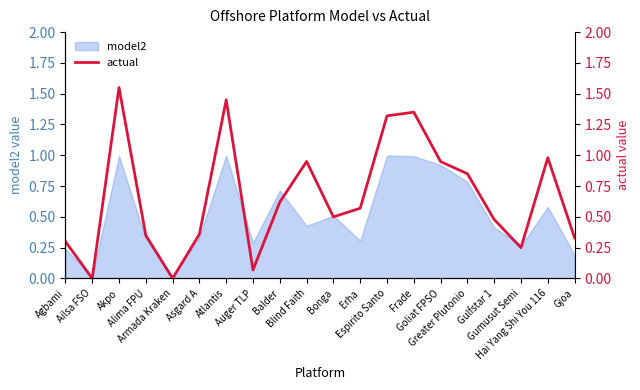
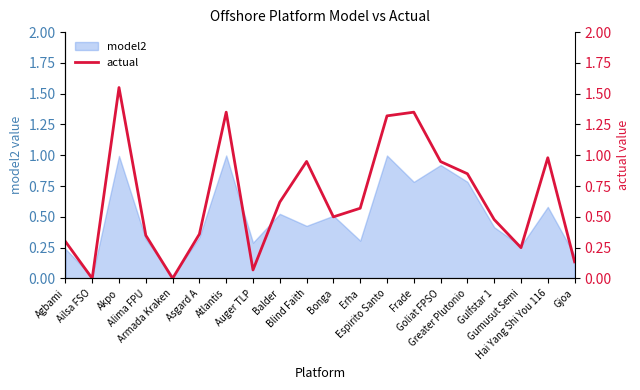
model2, Balder: 0.71 -> 0.52
model2, Frade: 0.99 -> 0.78
actual, Atlantis: 1.45 -> 1.35
actual, Gjoa: 0.33 -> 0.13
